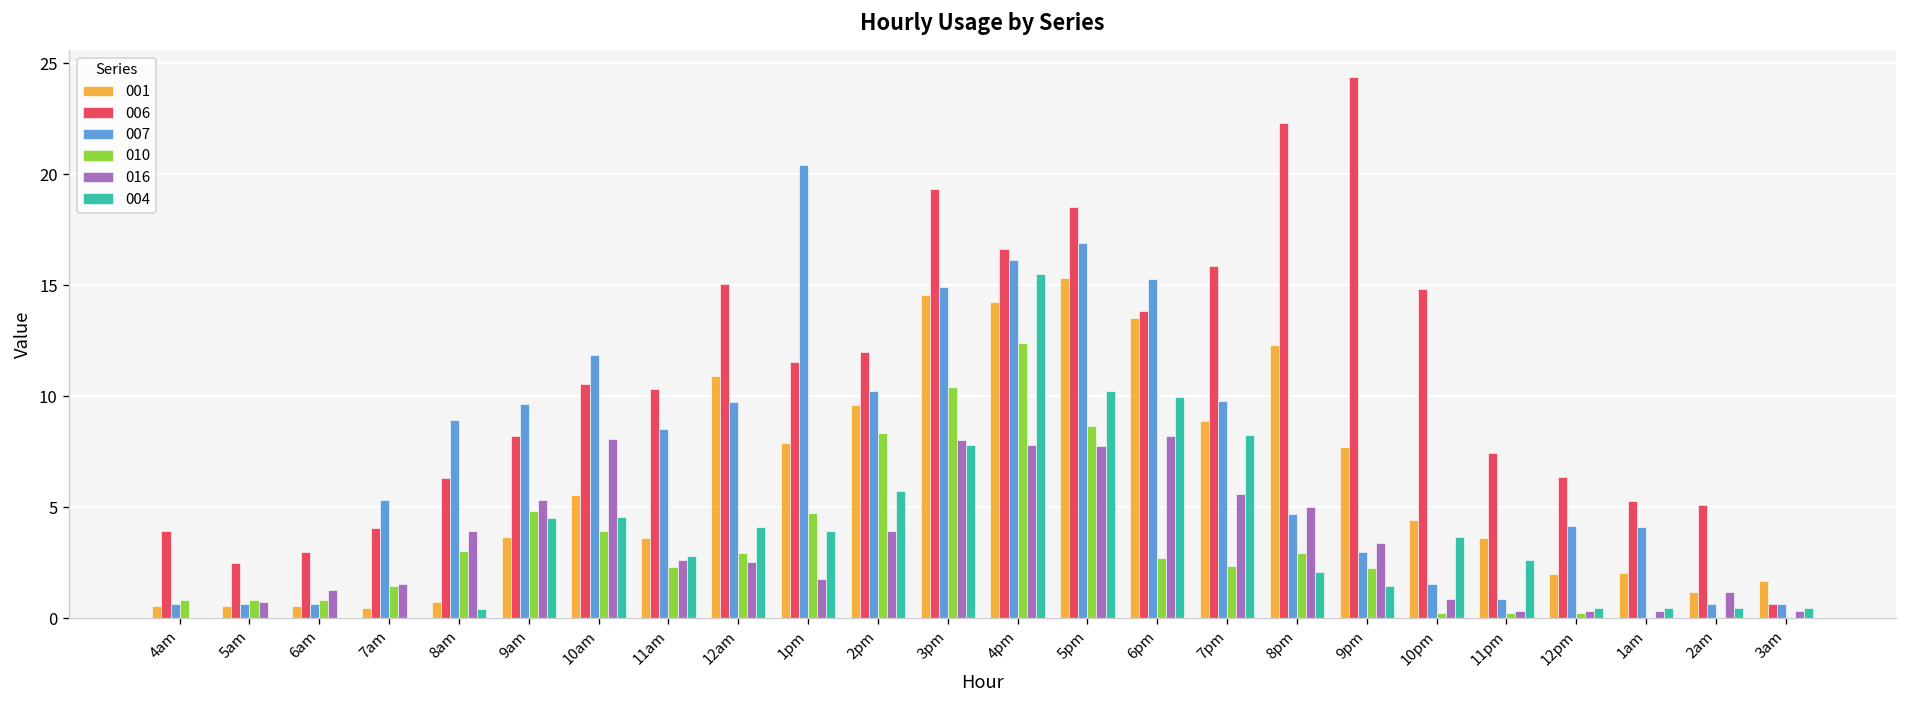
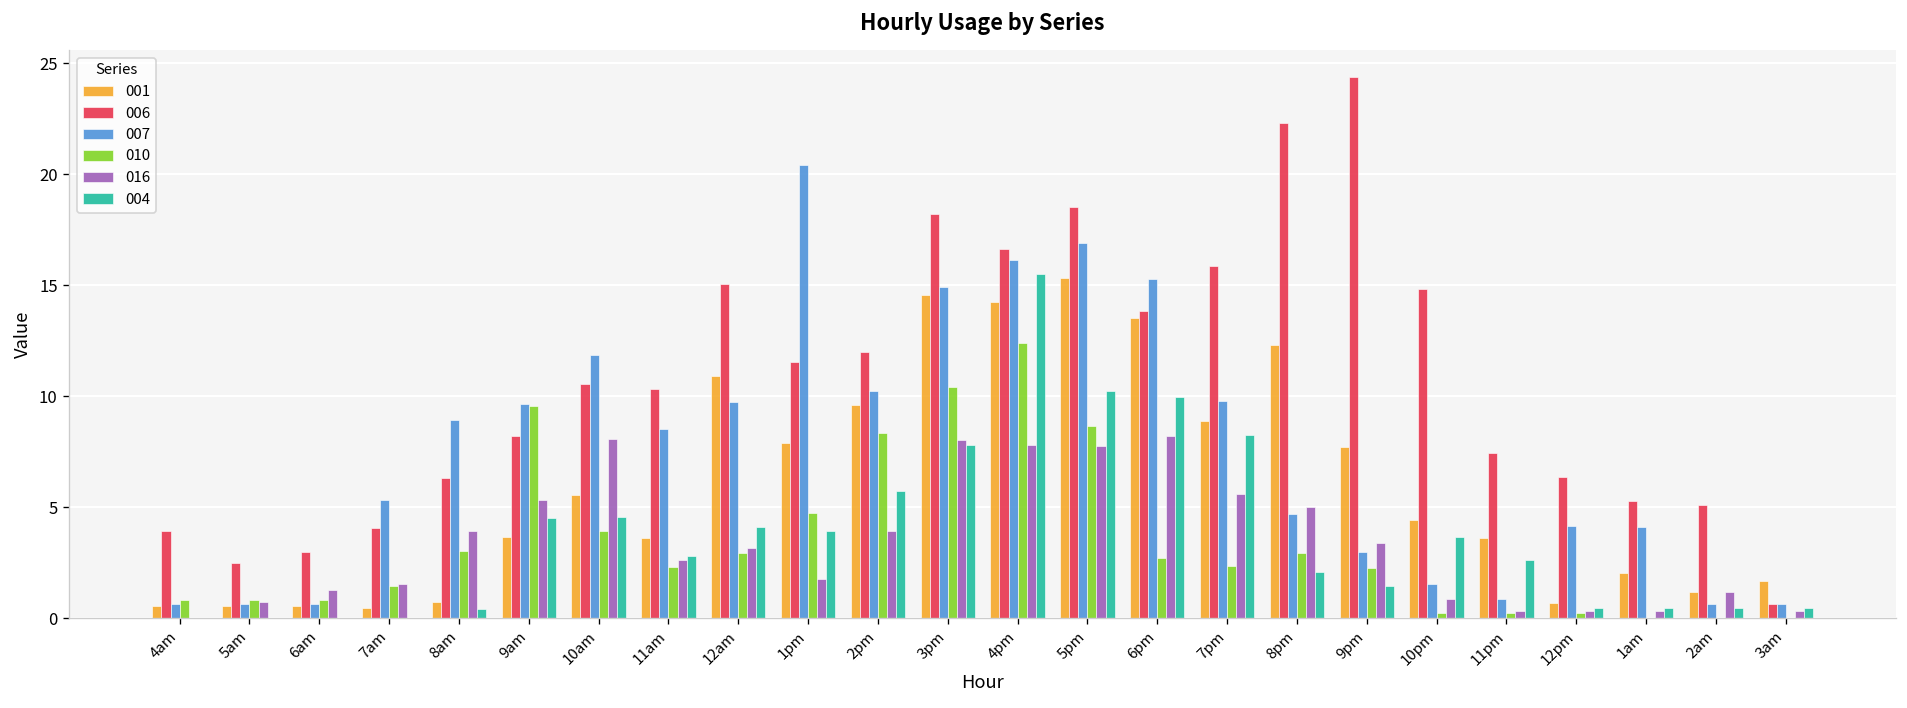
010, 9am: 4.8 -> 9.6
016, 12am: 2.5 -> 3.1
006, 3pm: 19.4 -> 18.2
001, 12pm: 2.0 -> 0.7
